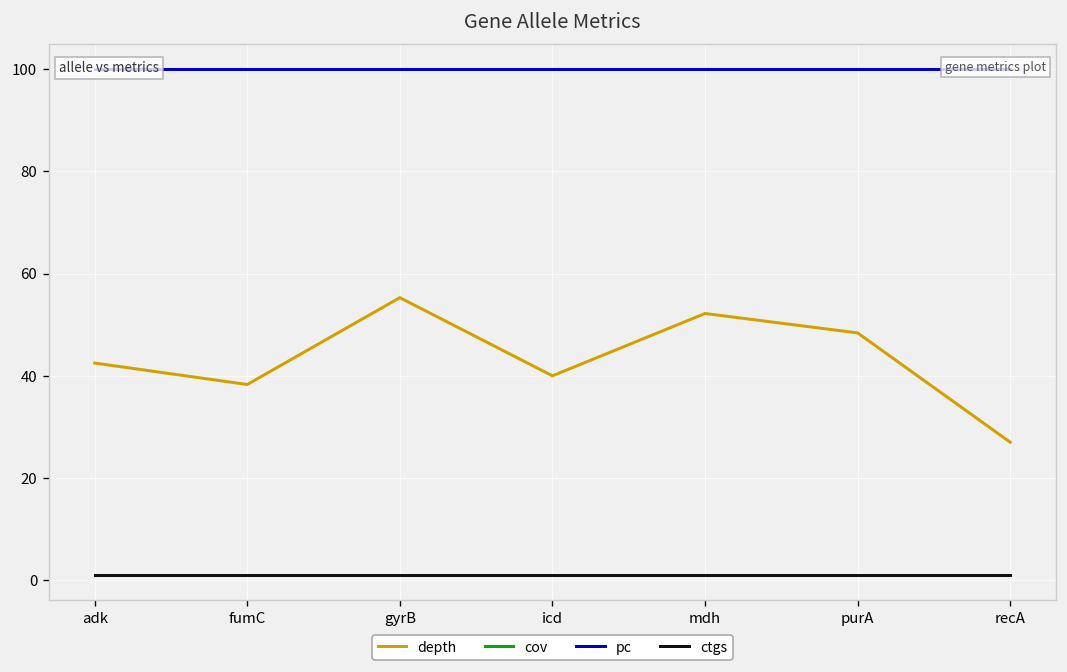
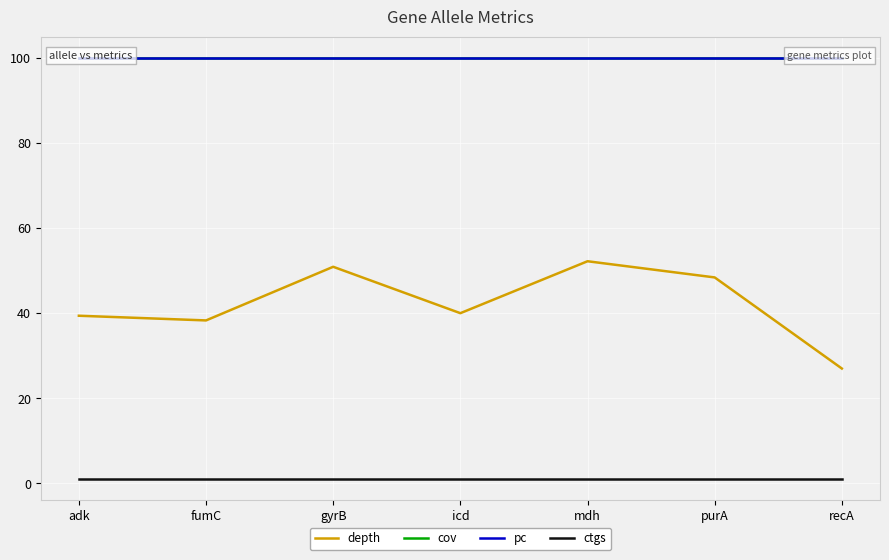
depth, adk: 43 -> 39
depth, gyrB: 55 -> 51
